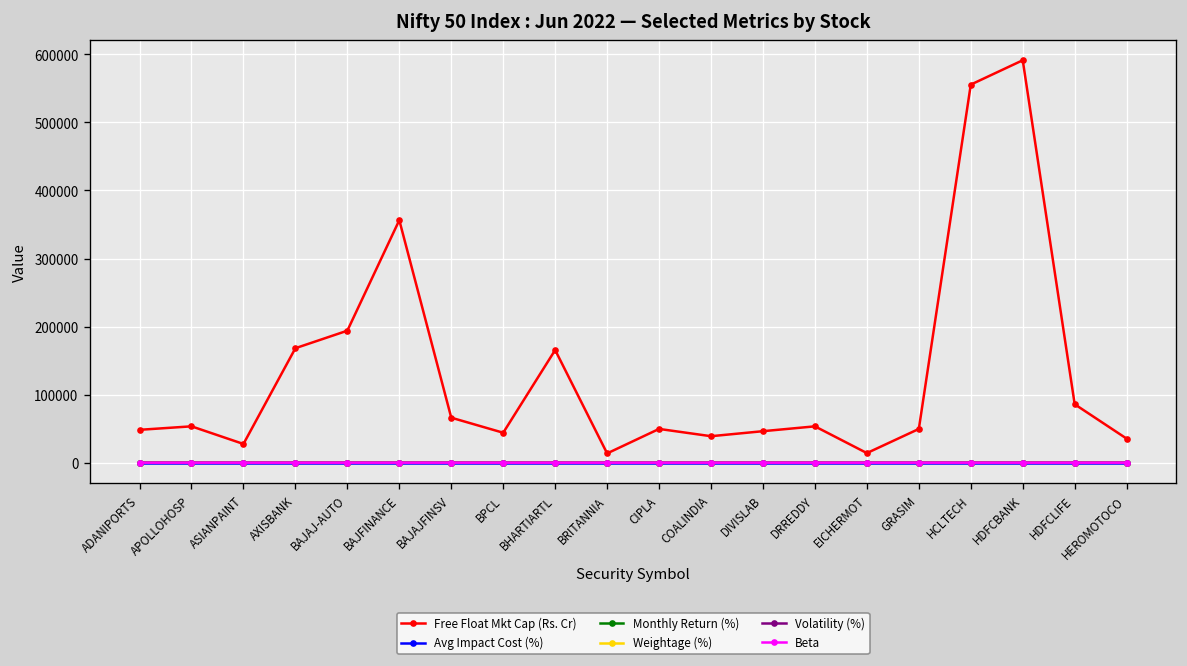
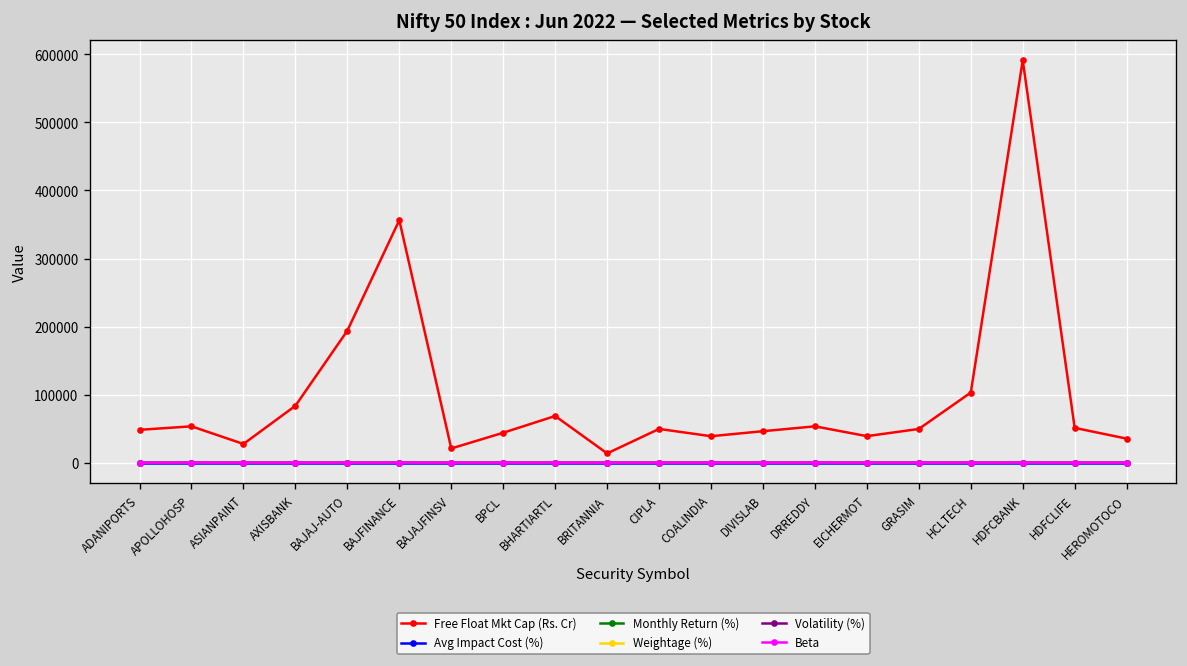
Free Float Mkt Cap (Rs. Cr), AXISBANK: 170000 -> 80000
Free Float Mkt Cap (Rs. Cr), BAJAJFINSV: 70000 -> 20000
Free Float Mkt Cap (Rs. Cr), BHARTIARTL: 170000 -> 70000
Free Float Mkt Cap (Rs. Cr), EICHERMOT: 10000 -> 40000
Free Float Mkt Cap (Rs. Cr), HCLTECH: 560000 -> 100000
Free Float Mkt Cap (Rs. Cr), HDFCLIFE: 90000 -> 50000
